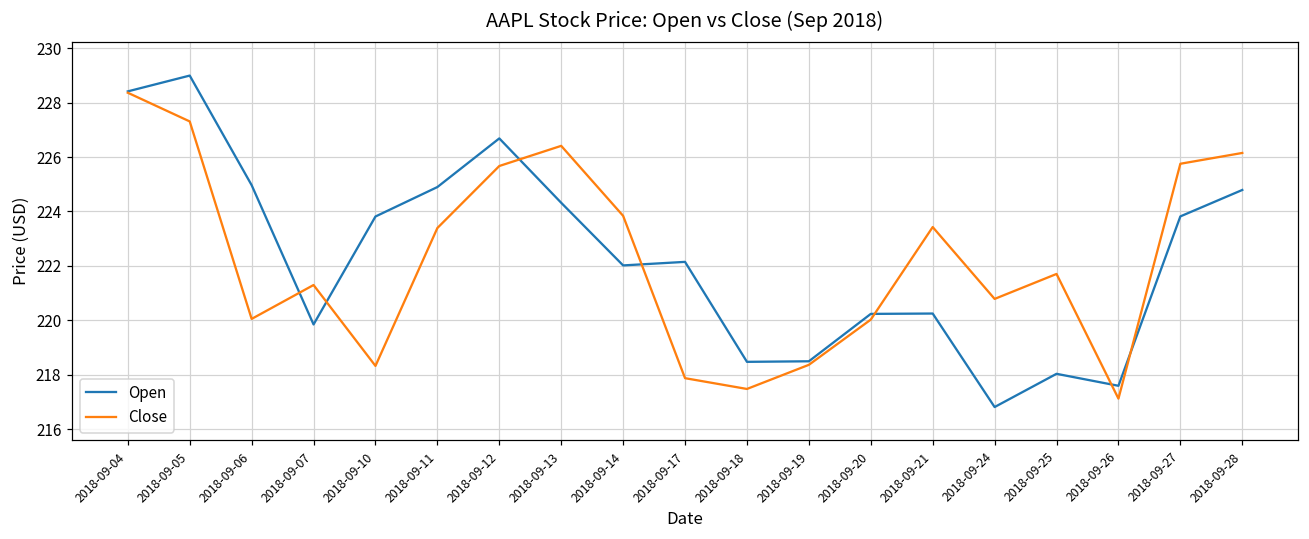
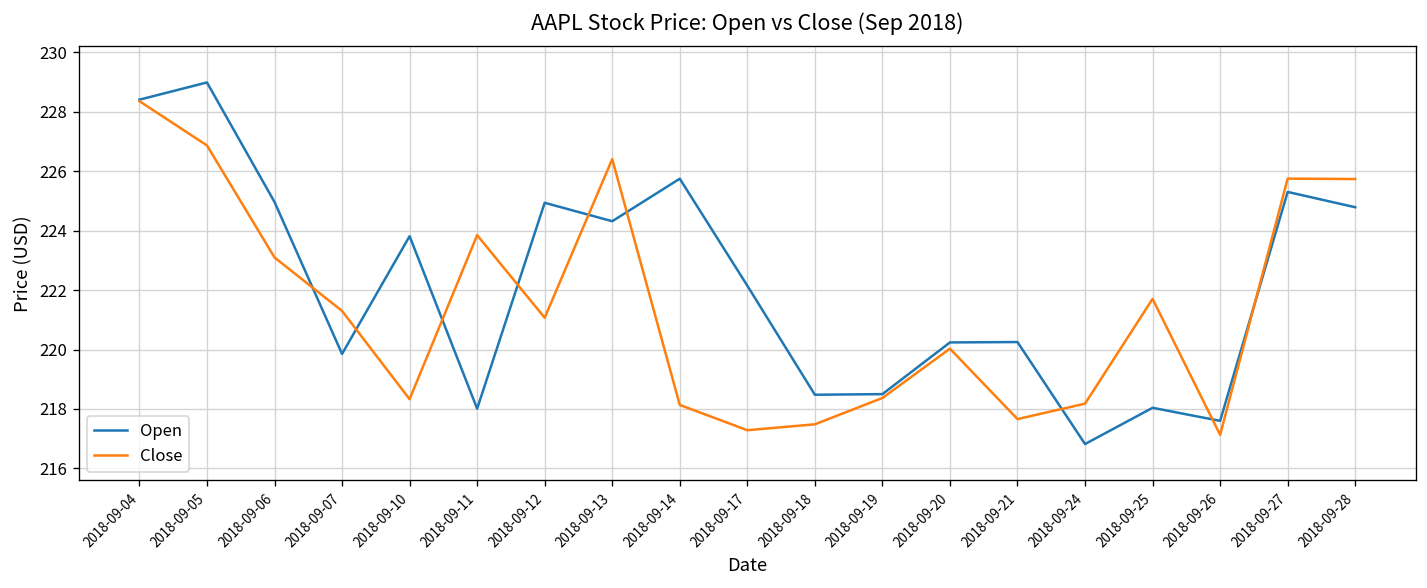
Close, 2018-09-05: 227.3 -> 226.9
Close, 2018-09-06: 220.1 -> 223.1
Open, 2018-09-11: 224.9 -> 218.0
Close, 2018-09-11: 223.4 -> 223.9
Open, 2018-09-12: 226.7 -> 224.9
Close, 2018-09-12: 225.7 -> 221.1
Open, 2018-09-14: 222.0 -> 225.8
Close, 2018-09-14: 223.8 -> 218.1
Close, 2018-09-17: 217.9 -> 217.3
Close, 2018-09-21: 223.4 -> 217.7
Close, 2018-09-24: 220.8 -> 218.2
Open, 2018-09-27: 223.8 -> 225.3
Close, 2018-09-28: 226.1 -> 225.7
